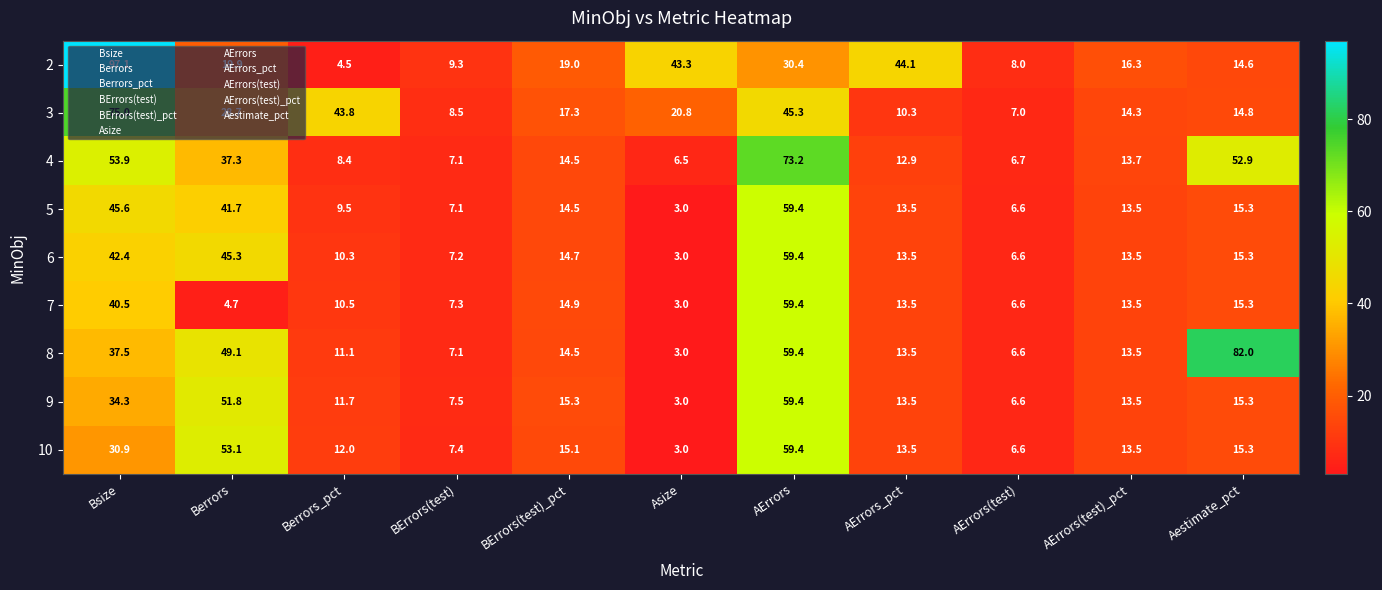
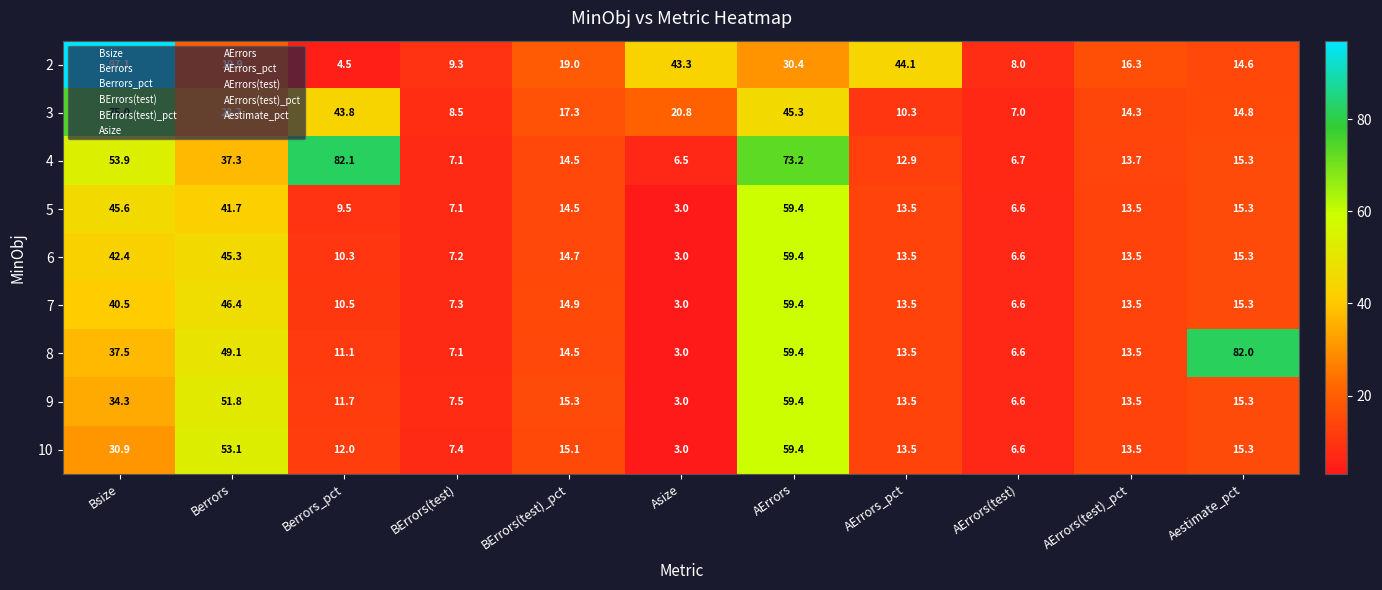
4, Berrors_pct: 8.4 -> 82.1
4, Aestimate_pct: 52.9 -> 15.3
7, Berrors: 4.7 -> 46.4
